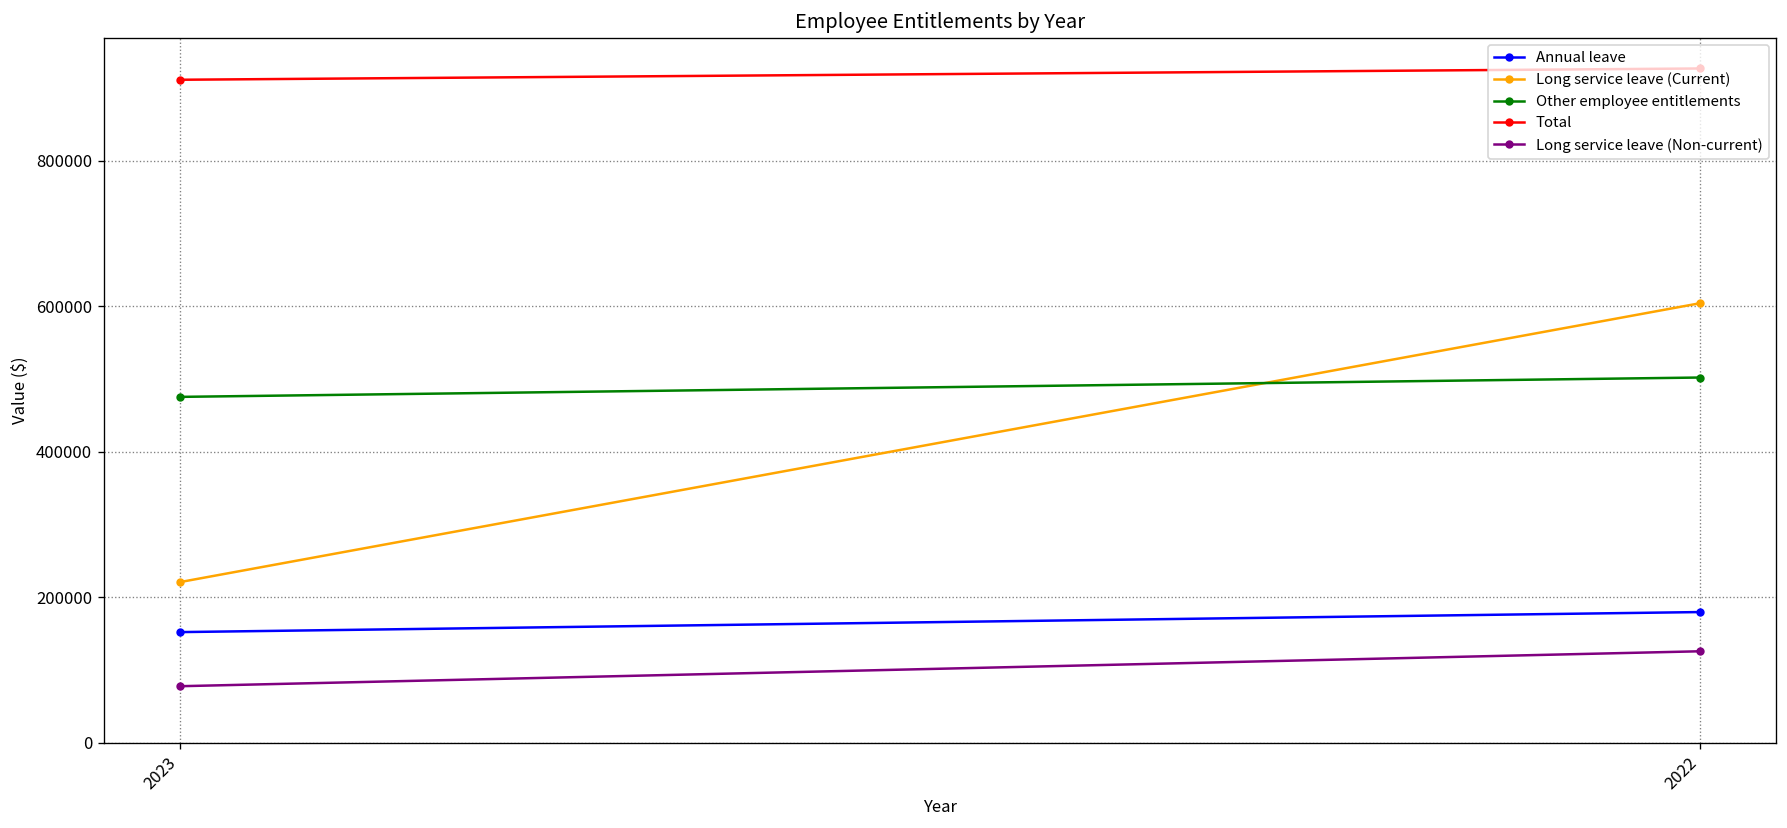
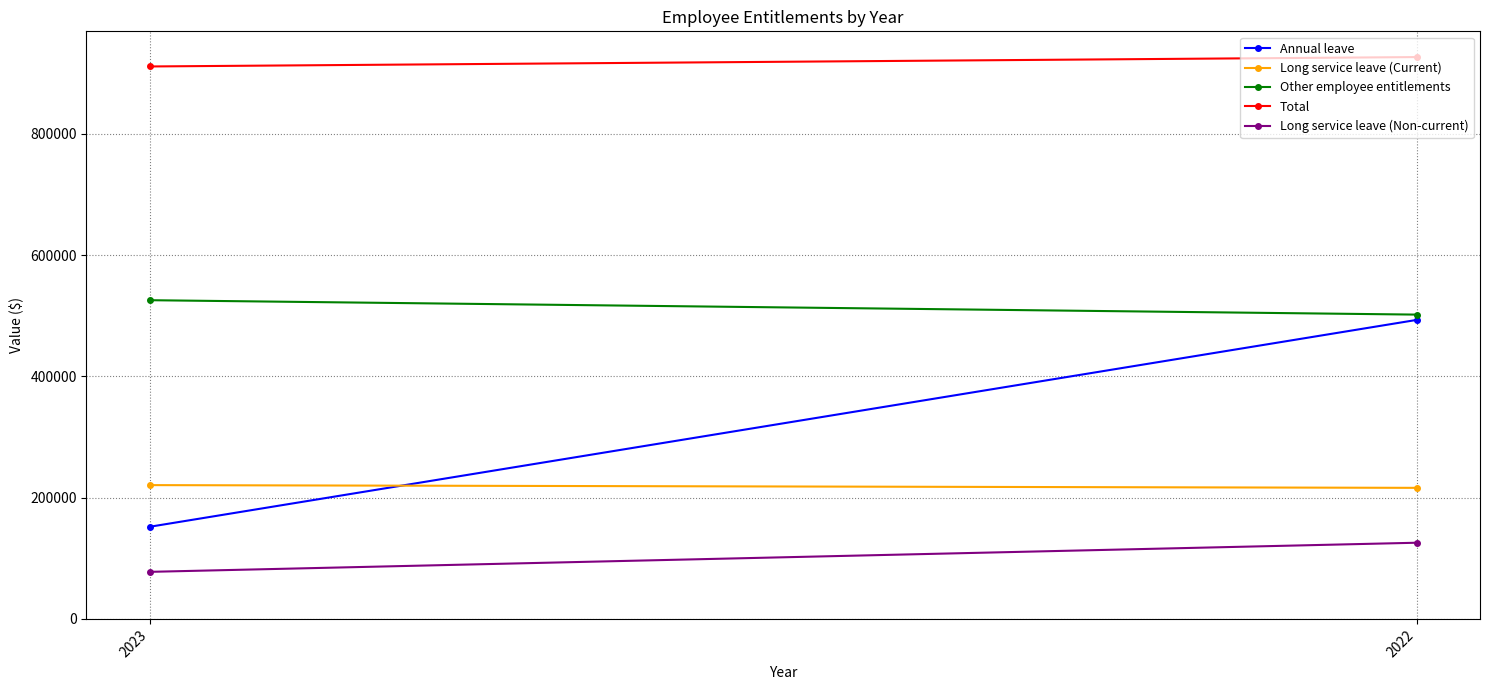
Other employee entitlements, 2023: 480000 -> 530000
Annual leave, 2022: 180000 -> 490000
Long service leave (Current), 2022: 600000 -> 220000
